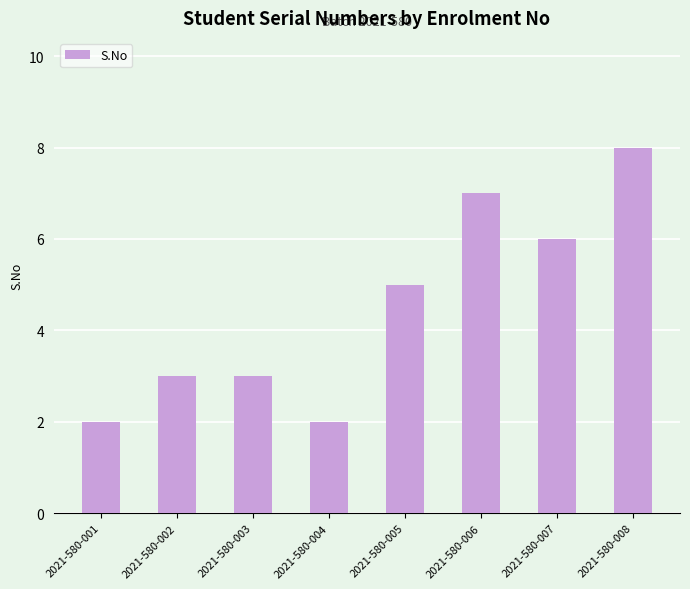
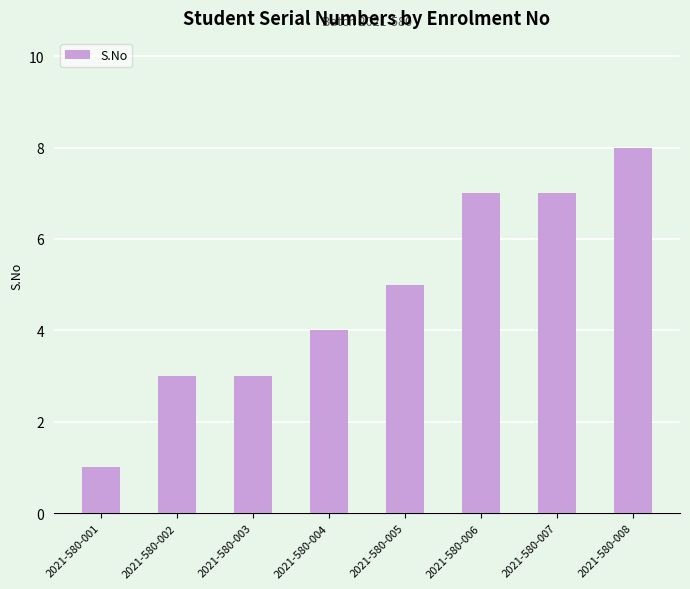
2021-580-001: 2 -> 1
2021-580-004: 2 -> 4
2021-580-007: 6 -> 7
